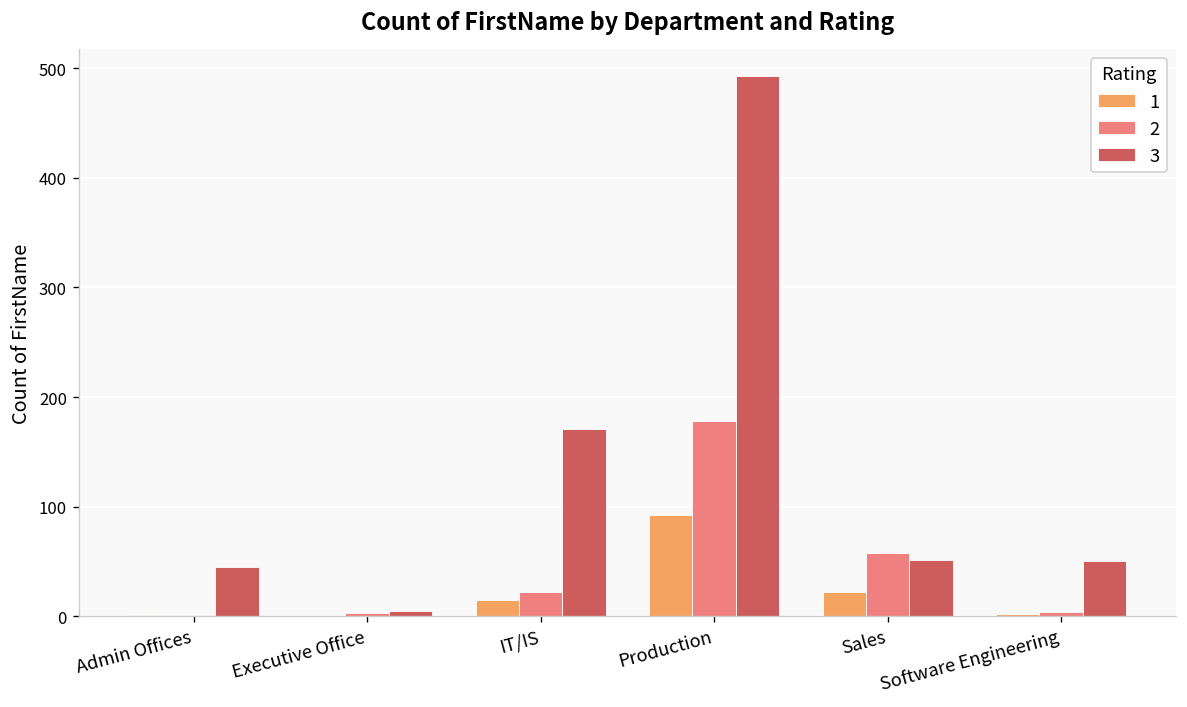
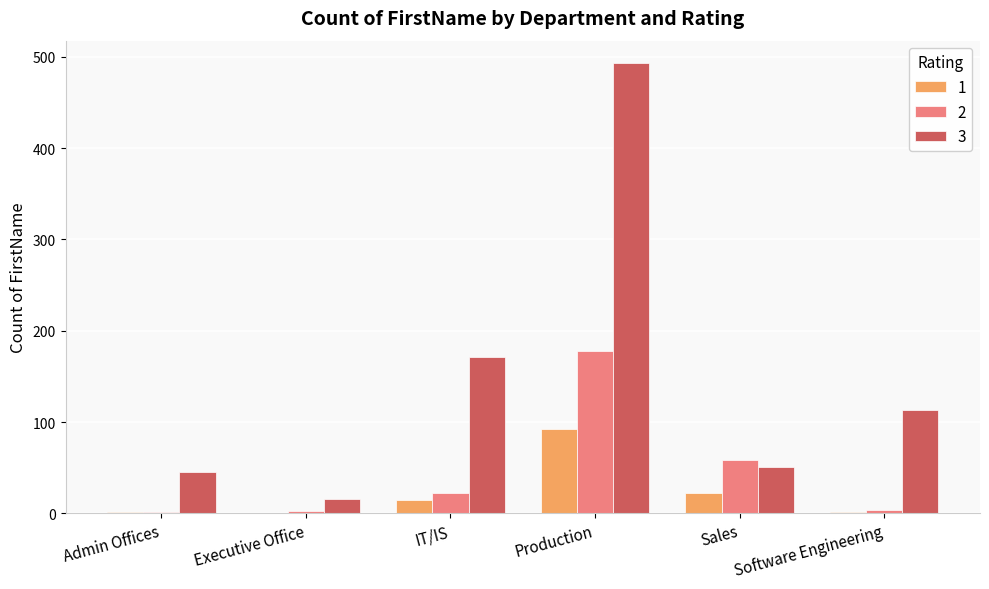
3, Executive Office: 10 -> 20
3, Software Engineering: 50 -> 110
